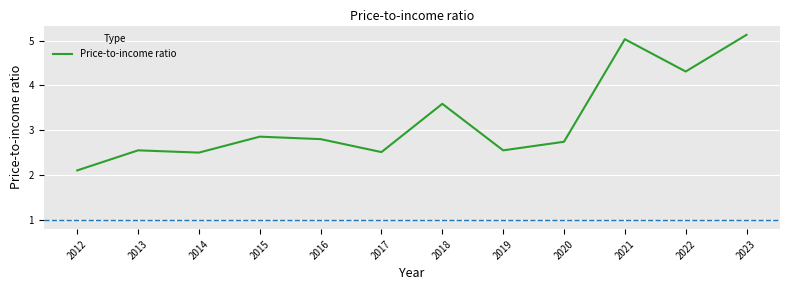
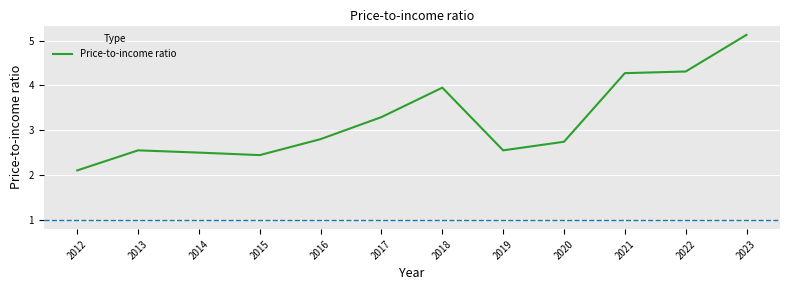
2015: 2.9 -> 2.4
2017: 2.5 -> 3.3
2018: 3.6 -> 3.9
2021: 5.0 -> 4.3
